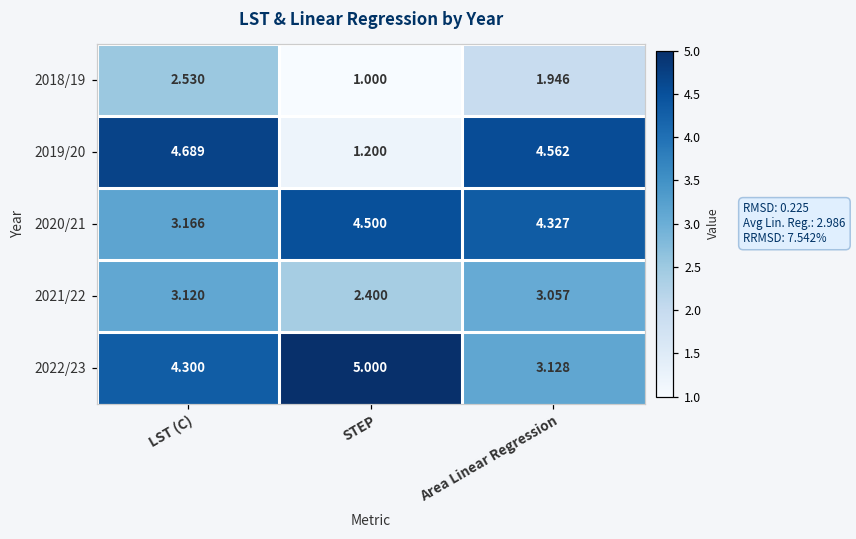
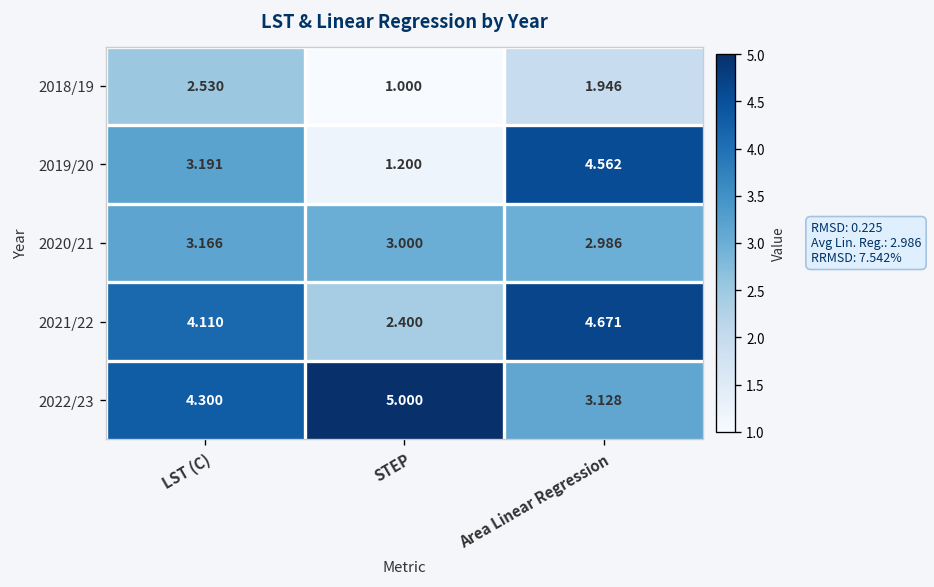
2019/20, LST (C): 4.689 -> 3.191
2020/21, STEP: 4.500 -> 3.000
2020/21, Area Linear Regression: 4.327 -> 2.986
2021/22, LST (C): 3.120 -> 4.110
2021/22, Area Linear Regression: 3.057 -> 4.671
